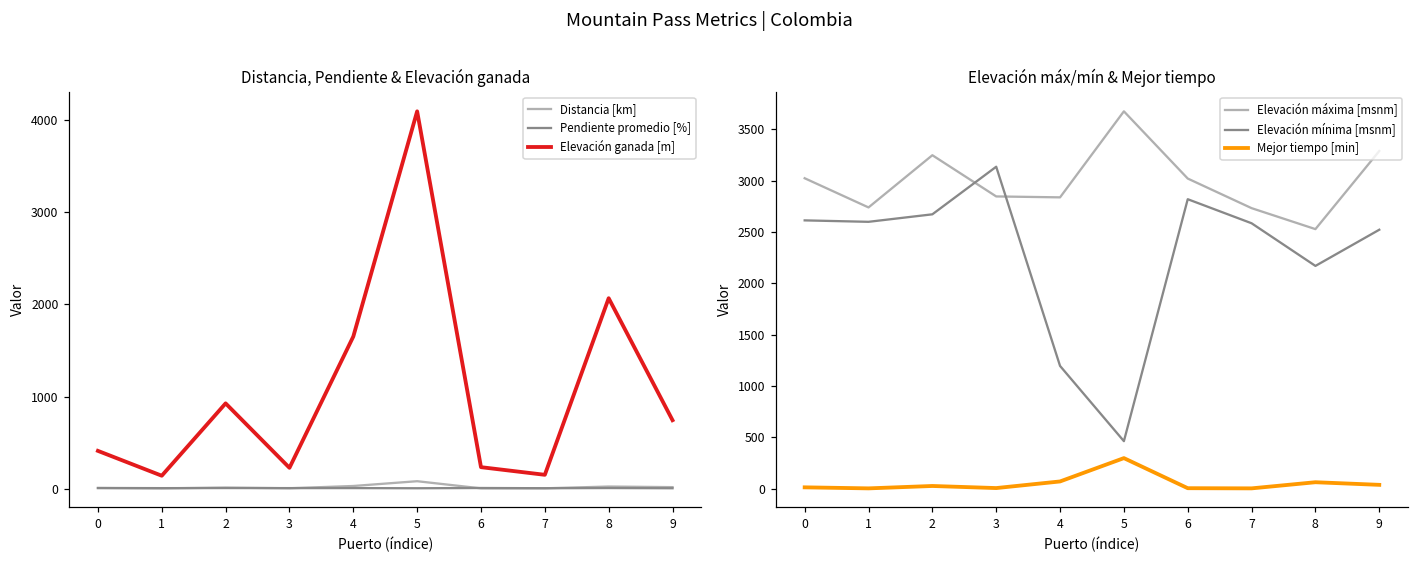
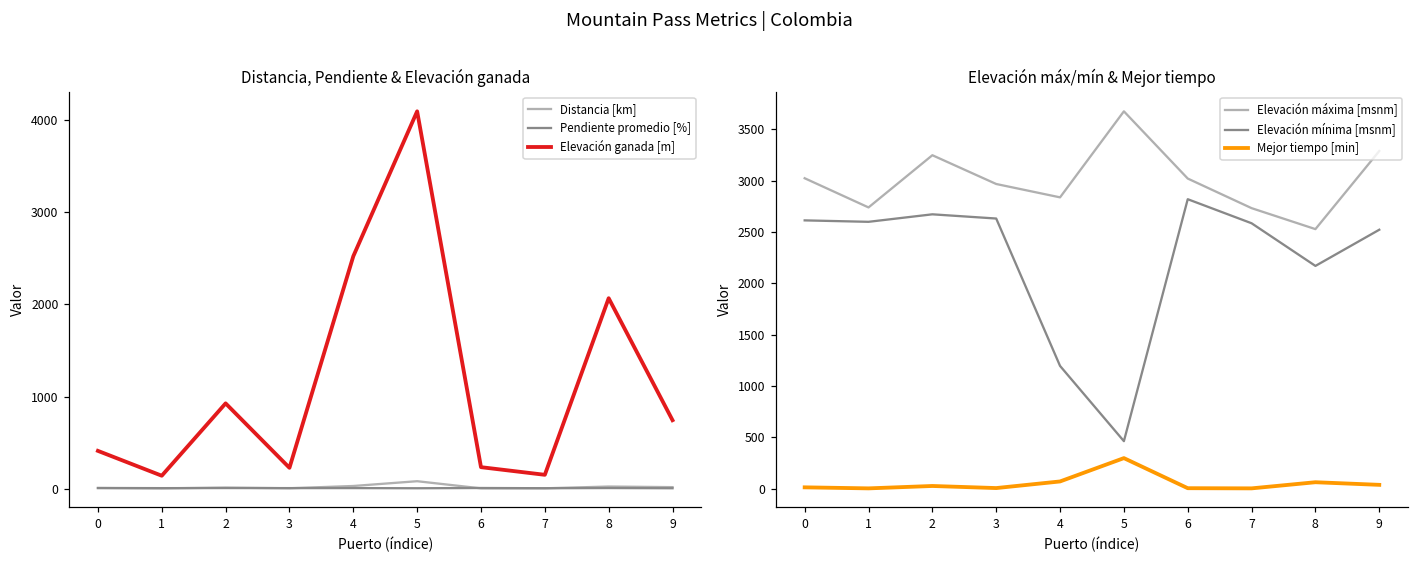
Distancia, Pendiente & Elevación ganada, Elevación ganada [m], 4: 1700 -> 2500
Elevación máx/mín & Mejor tiempo, Elevación máxima [msnm], 3: 2800 -> 3000
Elevación máx/mín & Mejor tiempo, Elevación mínima [msnm], 3: 3100 -> 2600
